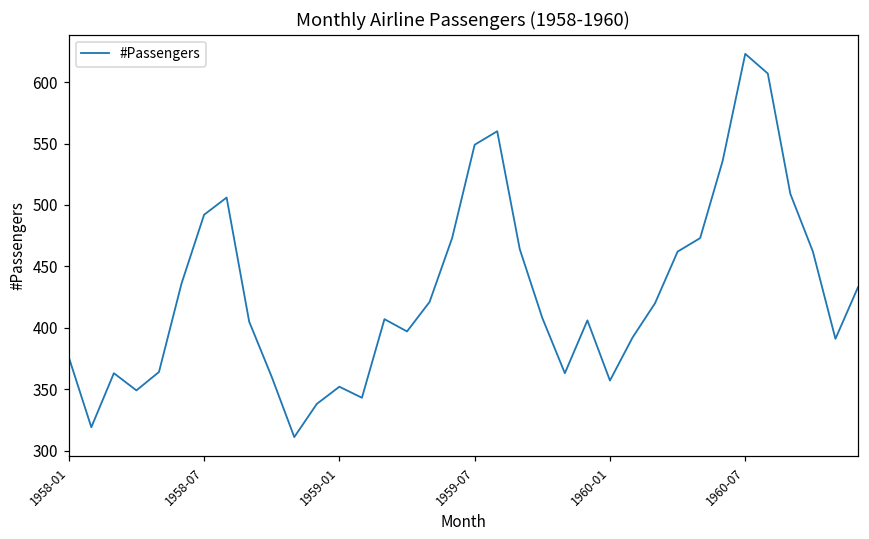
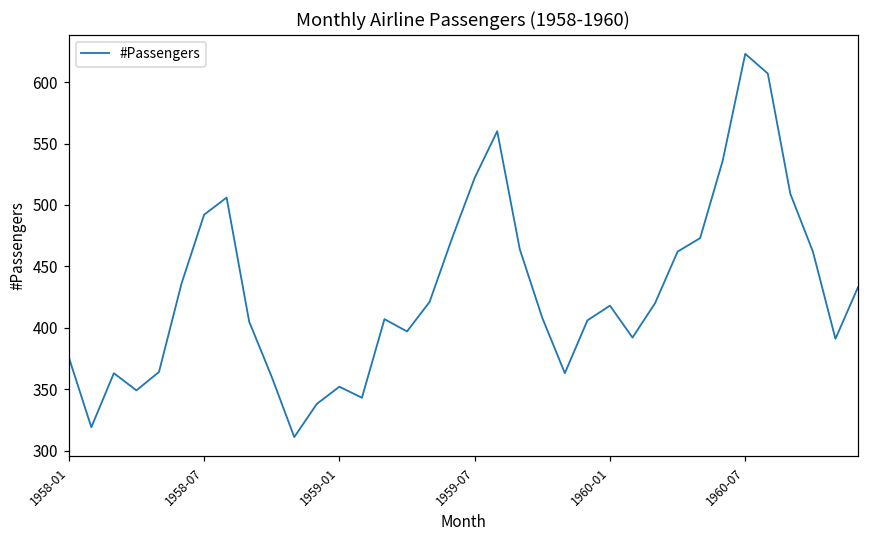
1959-07: 549 -> 522
1960-01: 357 -> 418
